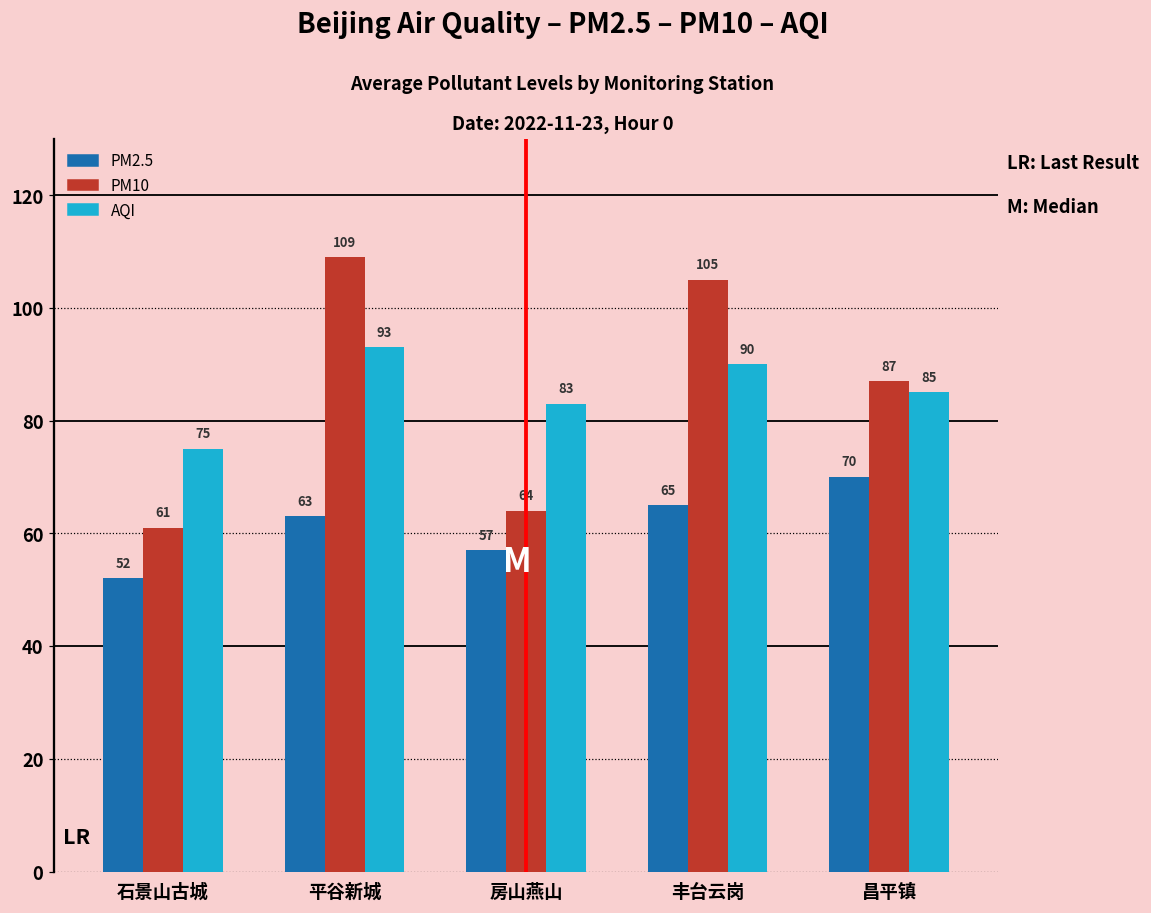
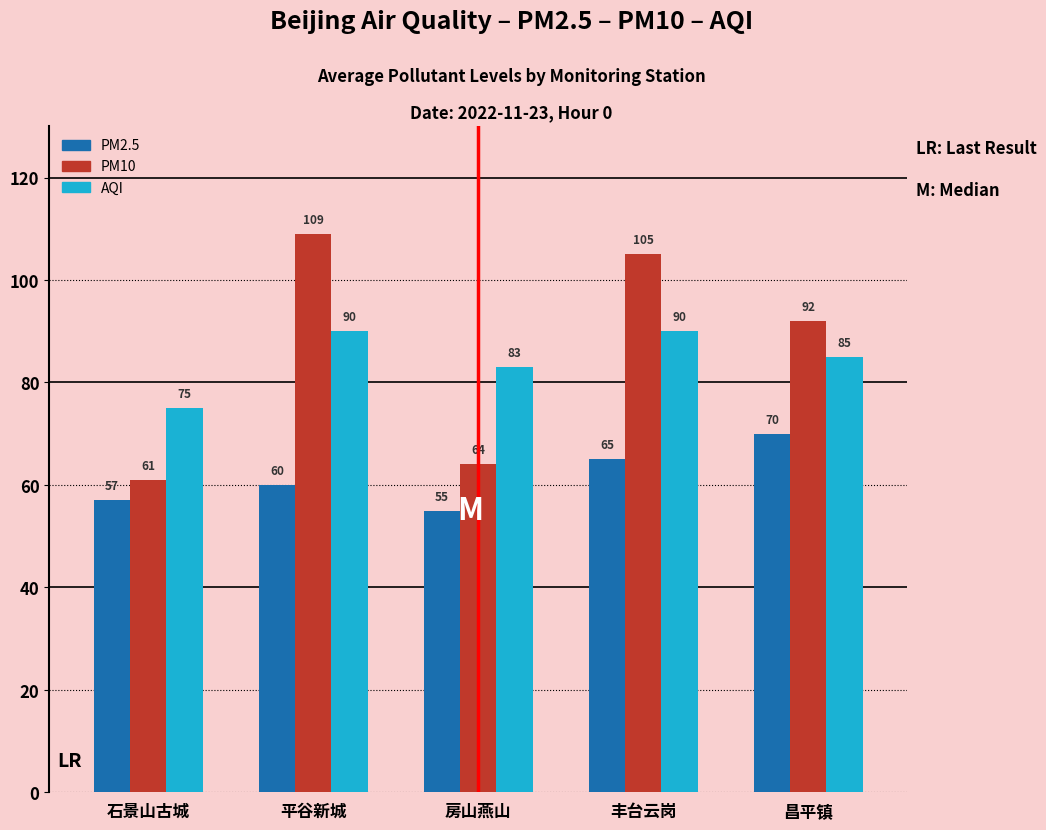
PM2.5, 石景山古城: 52 -> 57
PM2.5, 平谷新城: 63 -> 60
AQI, 平谷新城: 93 -> 90
PM2.5, 房山燕山: 57 -> 55
PM10, 昌平镇: 87 -> 92
